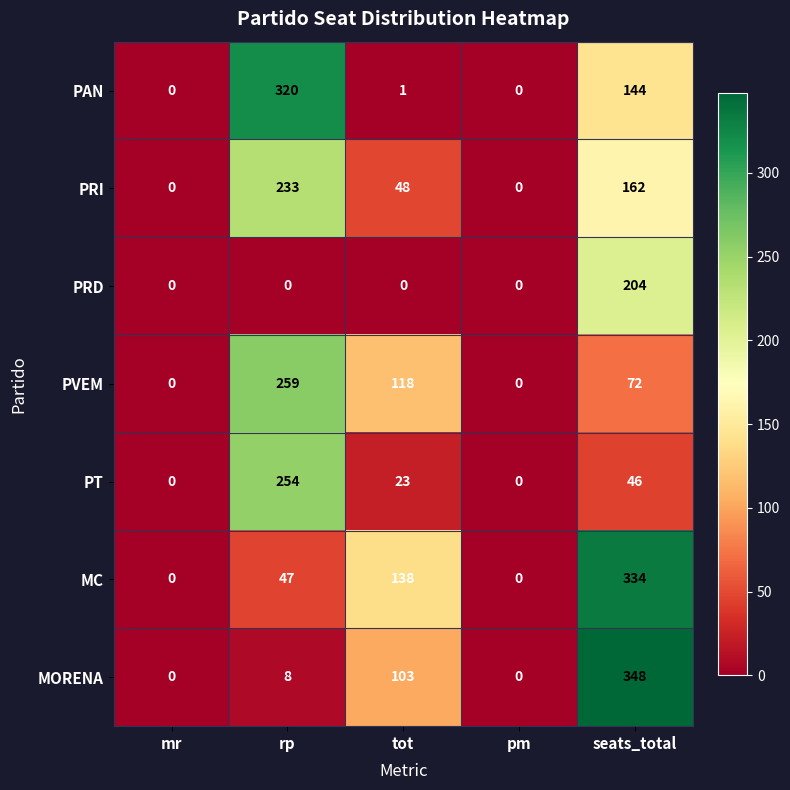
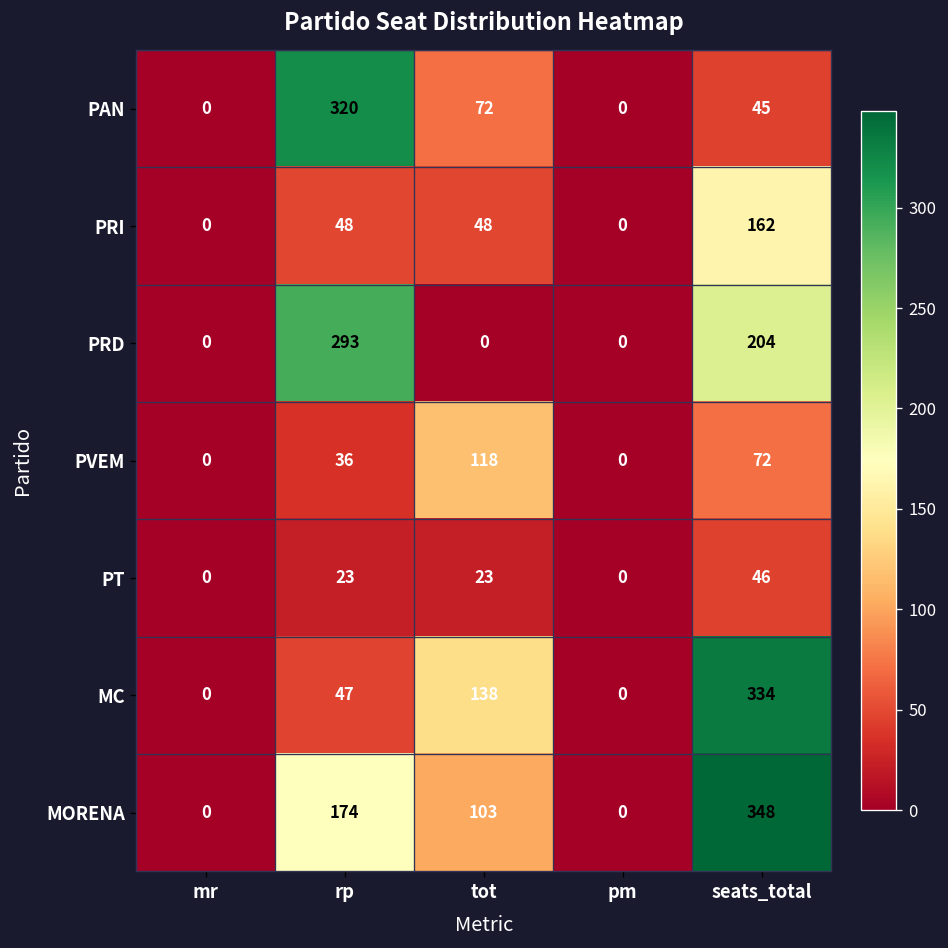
PAN, tot: 1 -> 72
PAN, seats_total: 144 -> 45
PRI, rp: 233 -> 48
PRD, rp: 0 -> 293
PVEM, rp: 259 -> 36
PT, rp: 254 -> 23
MORENA, rp: 8 -> 174
